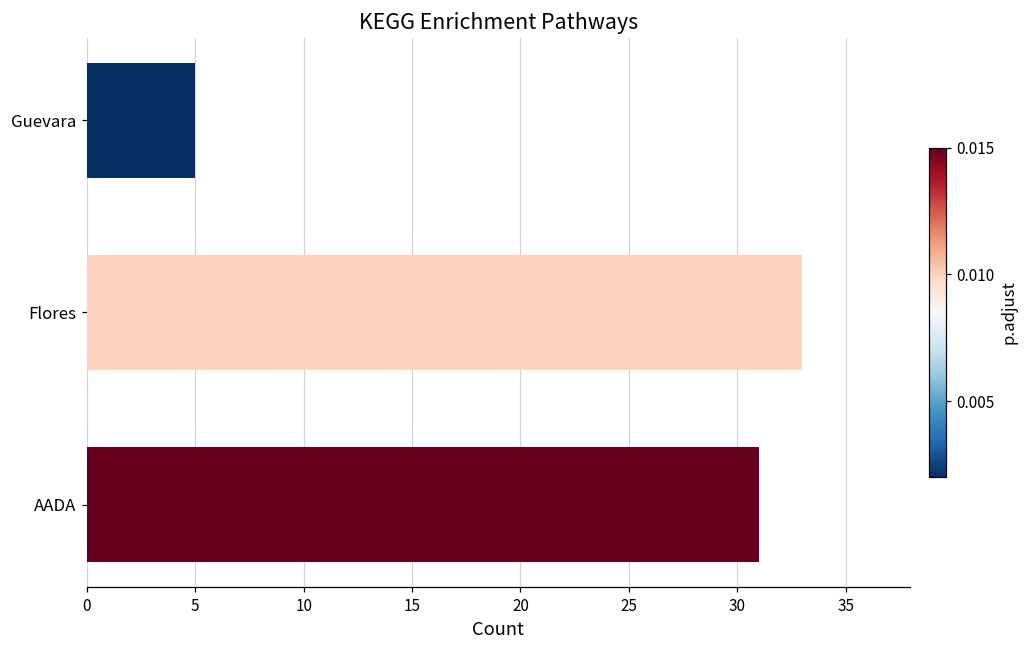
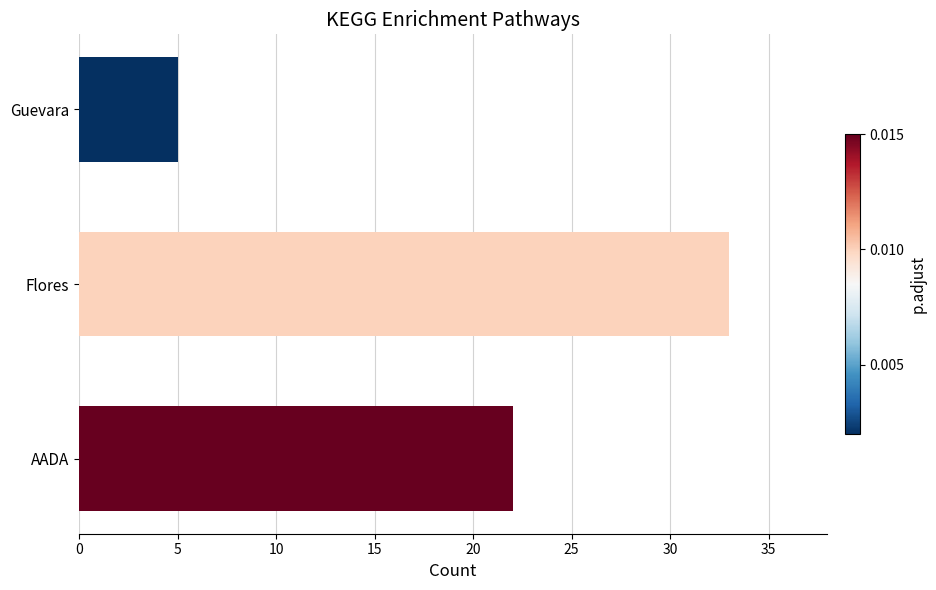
AADA: 31 -> 22
